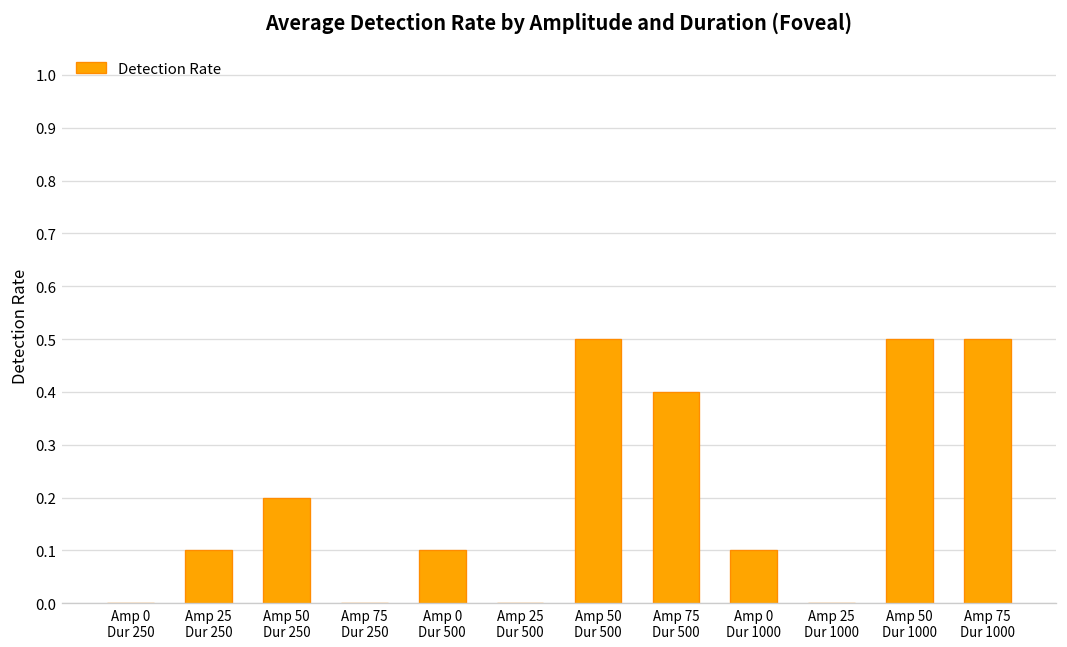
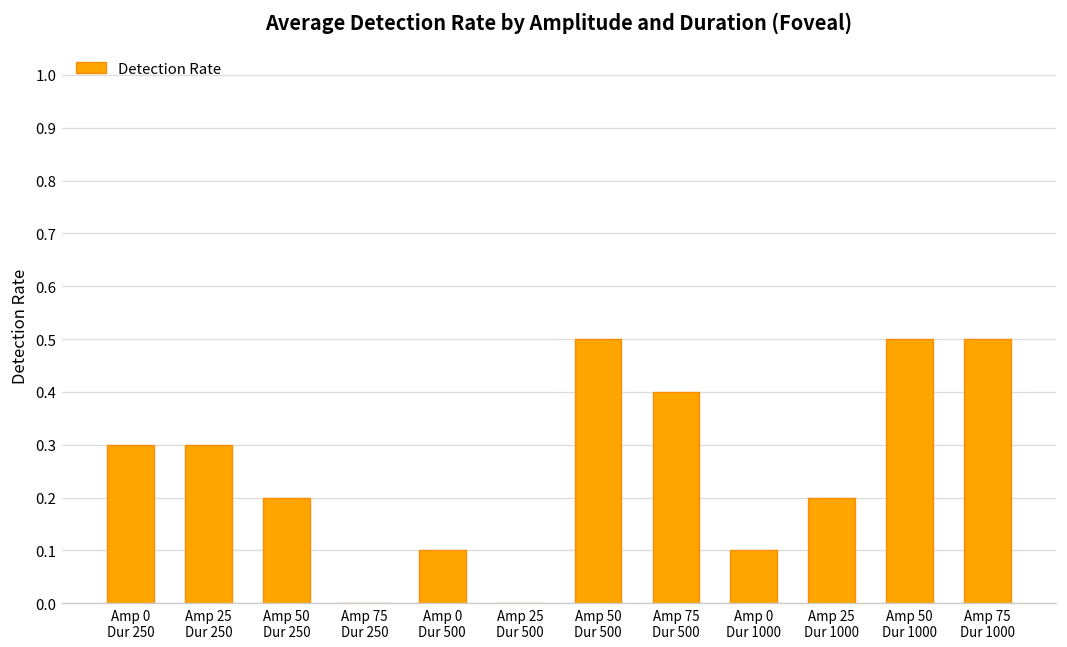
Amp 0 Dur 250: 0.0 -> 0.3
Amp 25 Dur 250: 0.1 -> 0.3
Amp 25 Dur 1000: 0.0 -> 0.2
